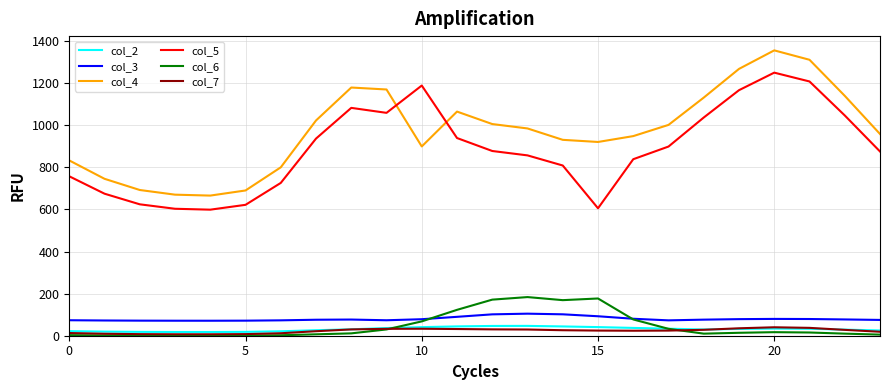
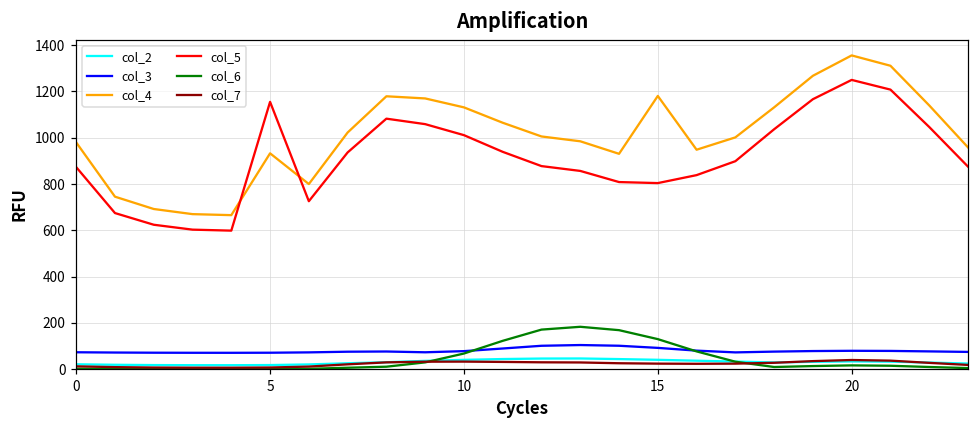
col_4, 0: 830 -> 980
col_5, 0: 760 -> 870
col_4, 5: 690 -> 930
col_5, 5: 620 -> 1150
col_4, 10: 900 -> 1130
col_5, 10: 1190 -> 1010
col_4, 15: 920 -> 1180
col_5, 15: 610 -> 800
col_6, 15: 180 -> 130
